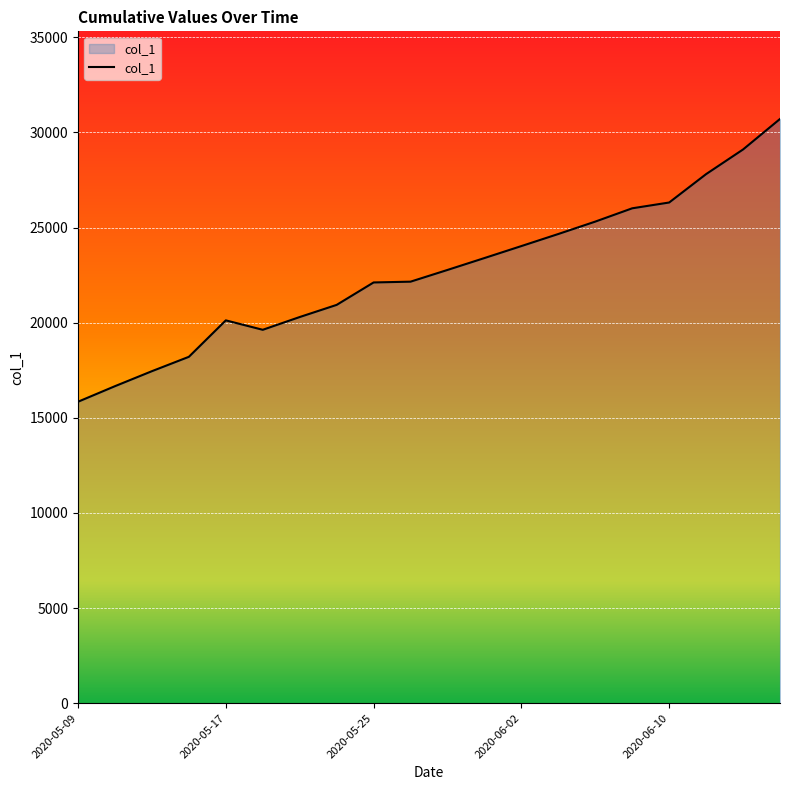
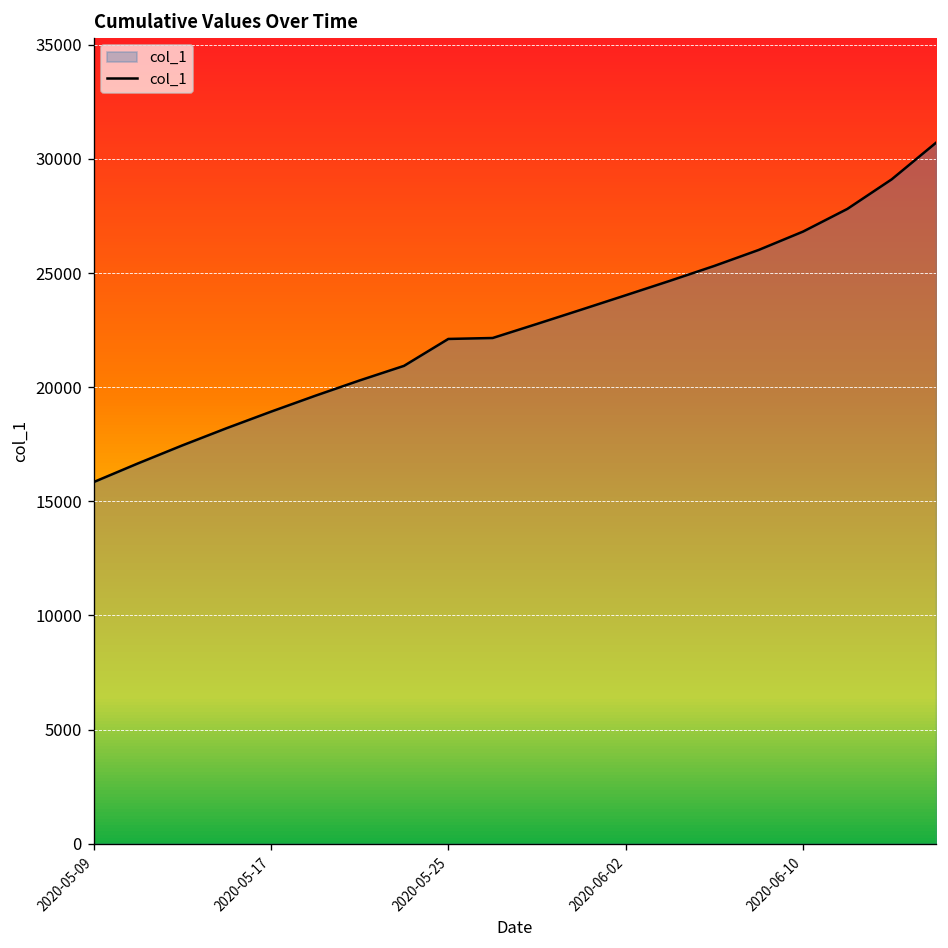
2020-05-17: 20100 -> 18900
2020-06-10: 26300 -> 26800
